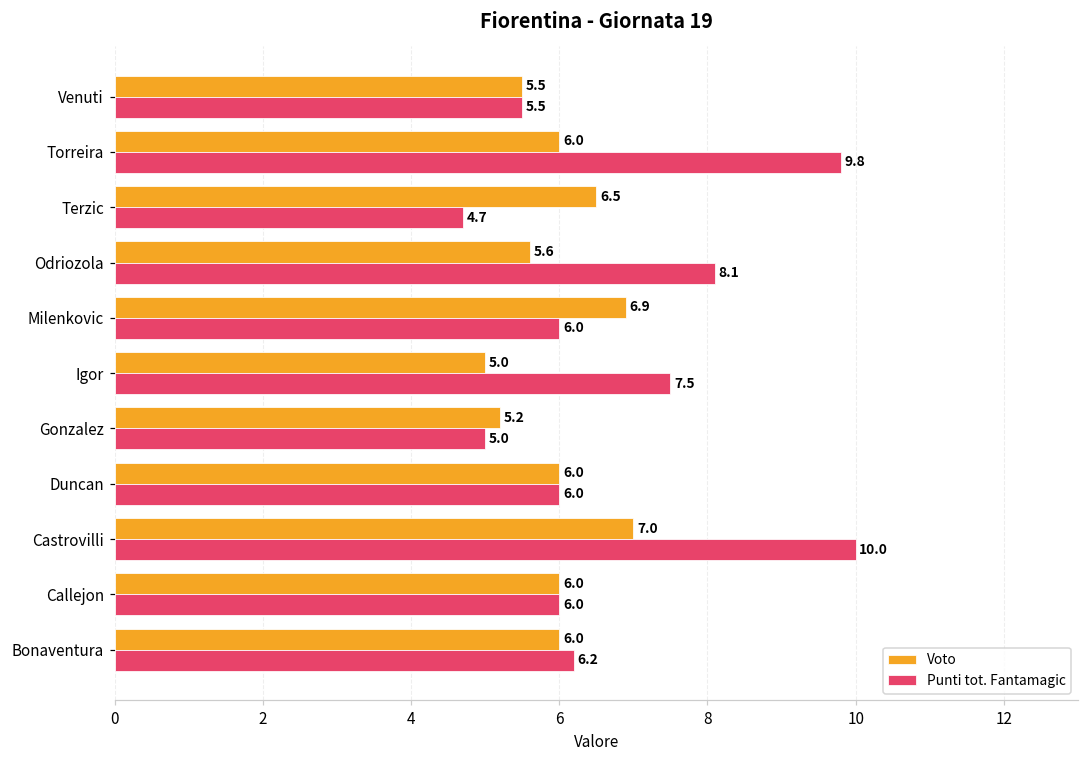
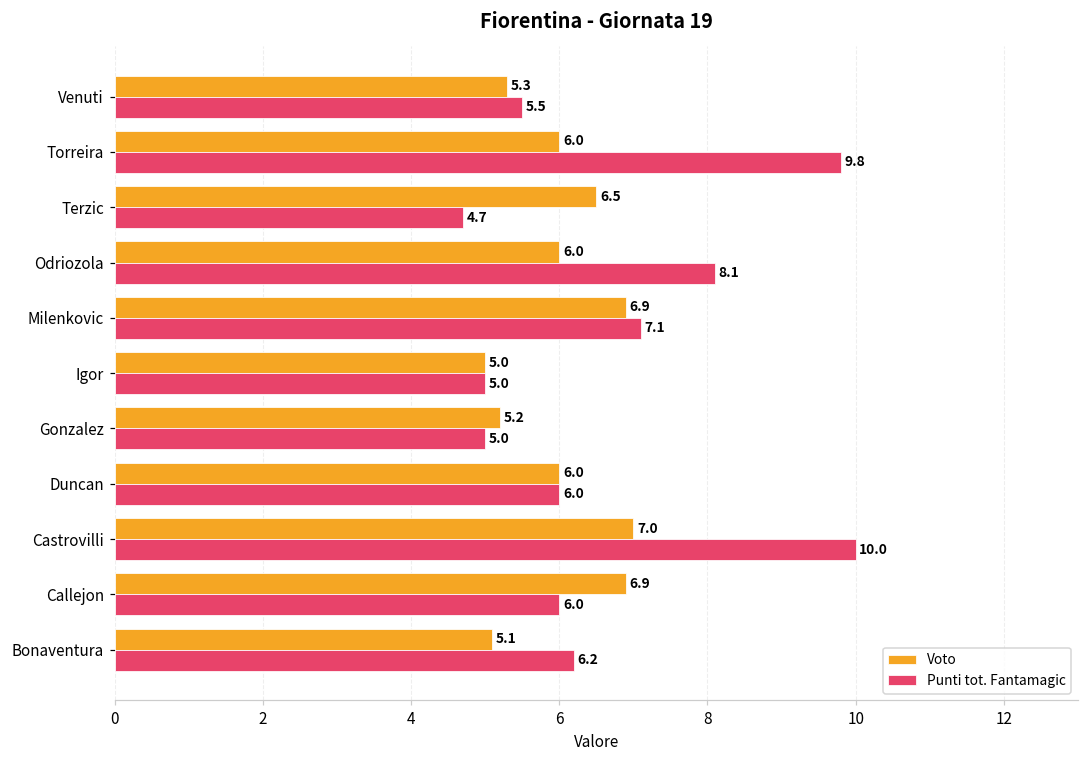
Voto, Venuti: 5.5 -> 5.3
Voto, Odriozola: 5.6 -> 6.0
Punti tot. Fantamagic, Milenkovic: 6.0 -> 7.1
Punti tot. Fantamagic, Igor: 7.5 -> 5.0
Voto, Callejon: 6.0 -> 6.9
Voto, Bonaventura: 6.0 -> 5.1
